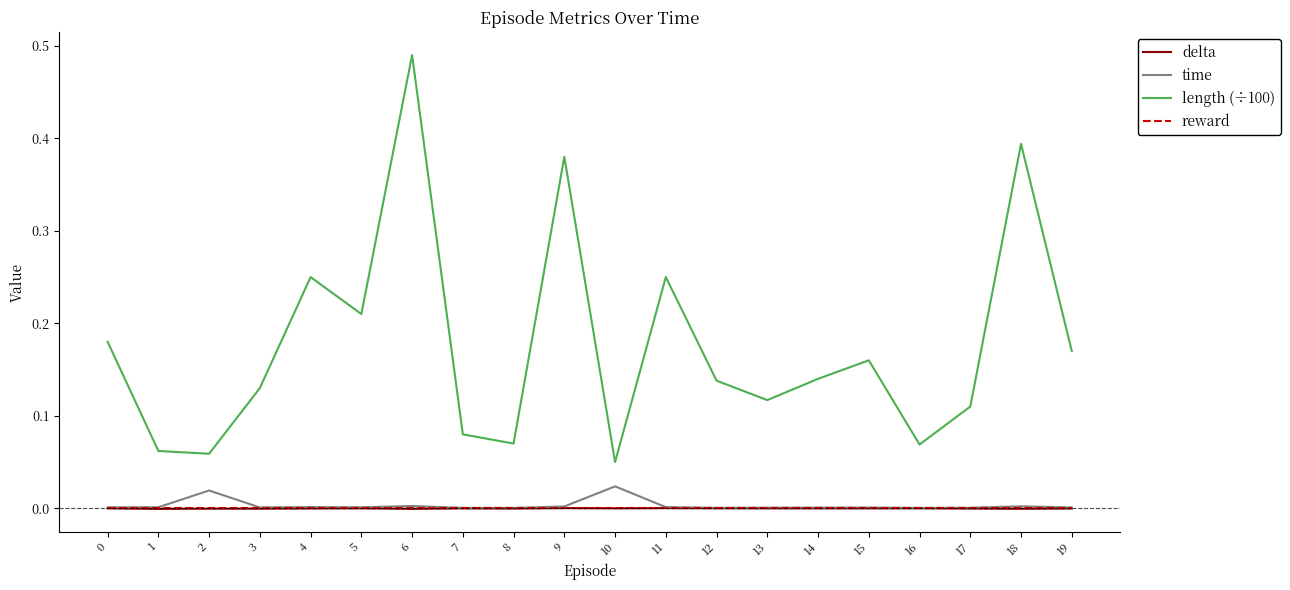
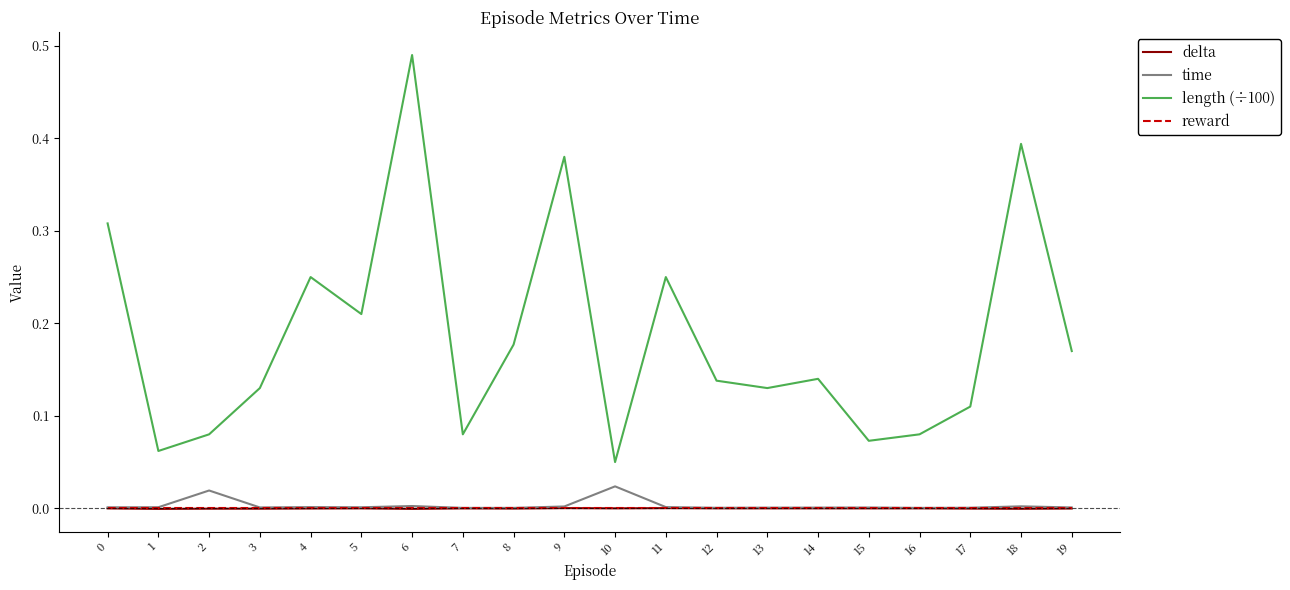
length (÷100), 0: 0.18 -> 0.31
length (÷100), 2: 0.06 -> 0.08
length (÷100), 8: 0.07 -> 0.18
length (÷100), 13: 0.12 -> 0.13
length (÷100), 15: 0.16 -> 0.07
length (÷100), 16: 0.07 -> 0.08
